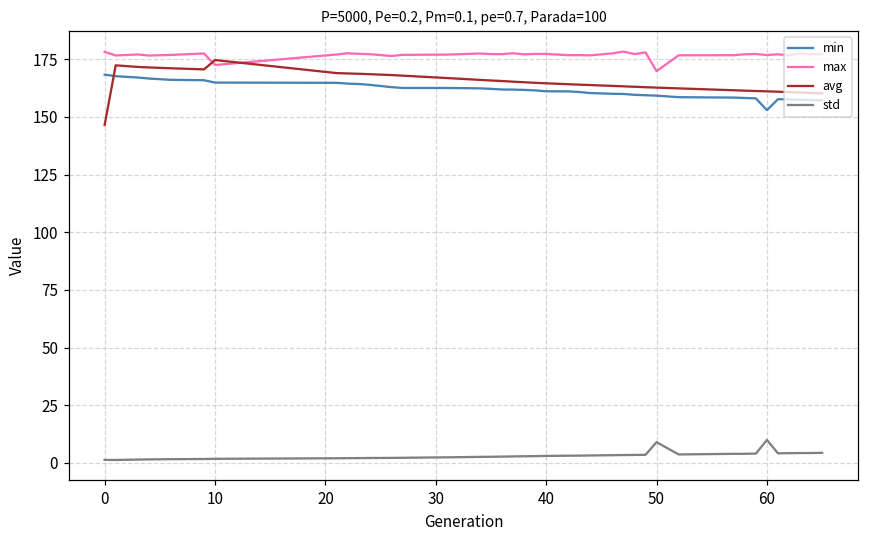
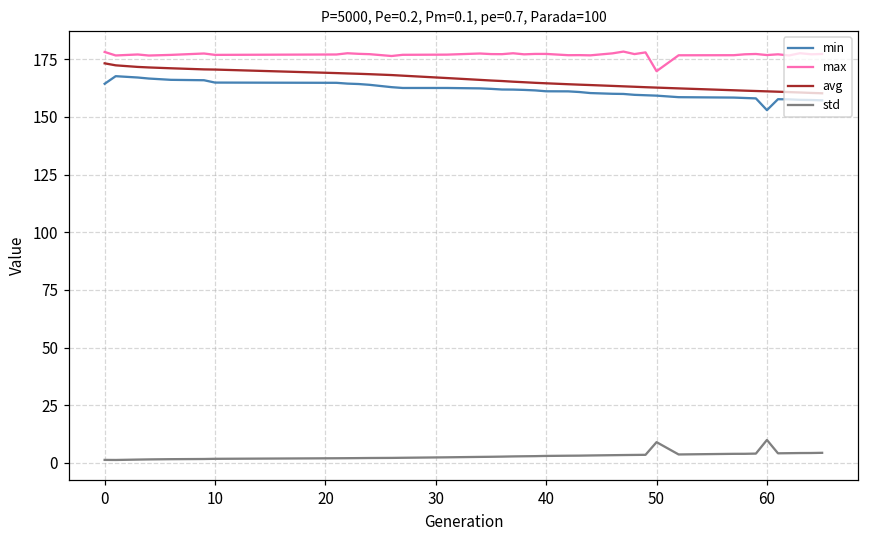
min, 0: 168 -> 164
avg, 0: 146 -> 173
max, 10: 172 -> 177
avg, 10: 175 -> 170
